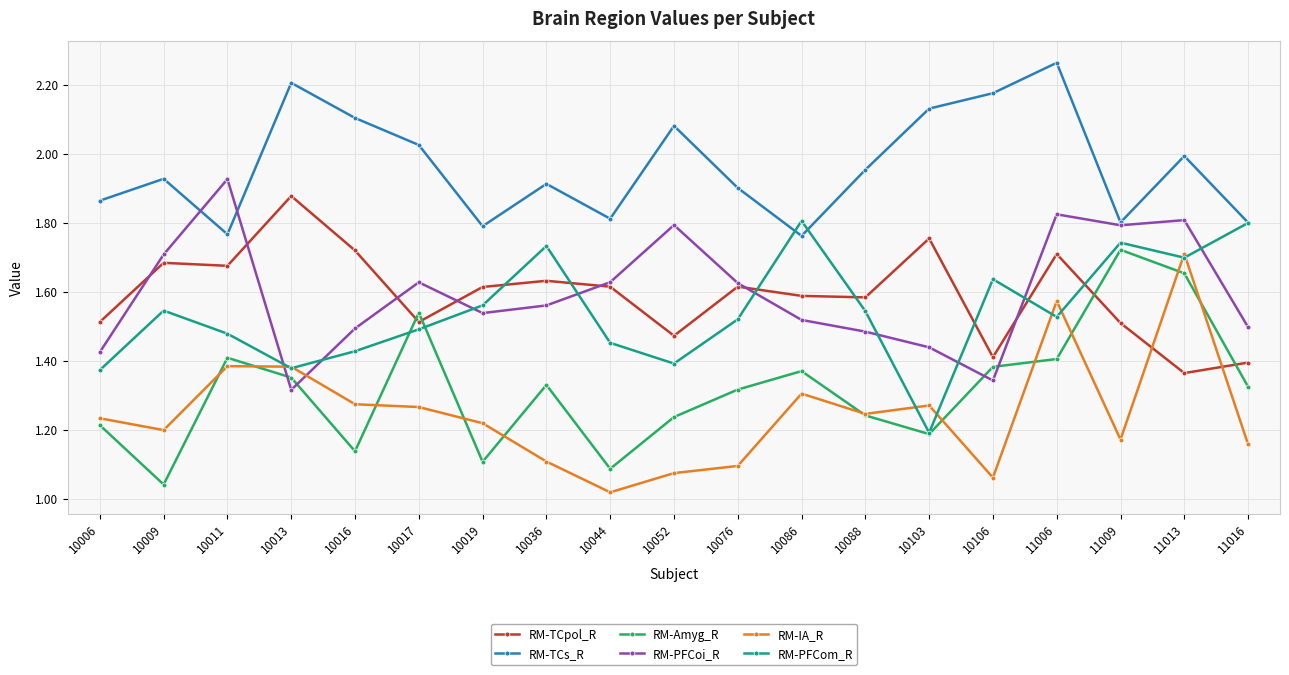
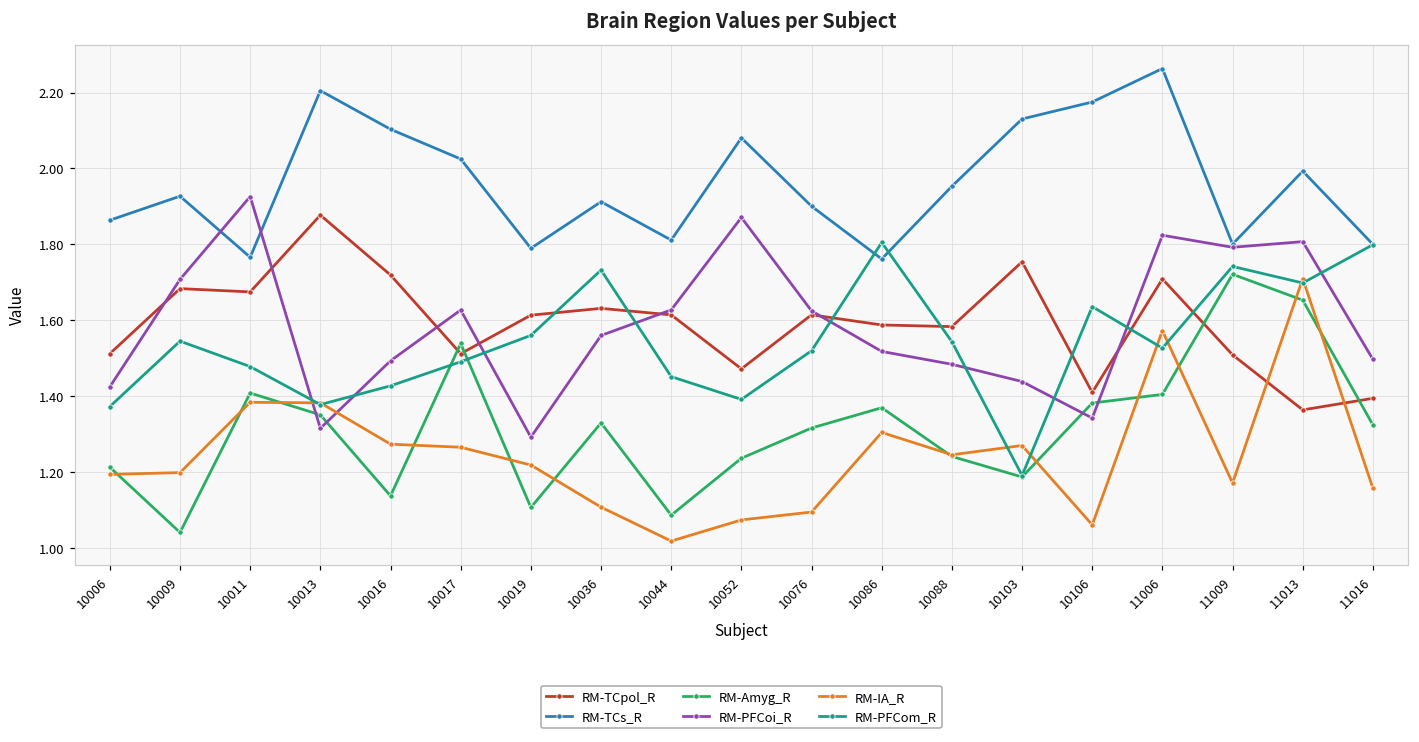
RM-IA_R, 10006: 1.23 -> 1.19
RM-PFCoi_R, 10019: 1.54 -> 1.29
RM-PFCoi_R, 10052: 1.79 -> 1.87
